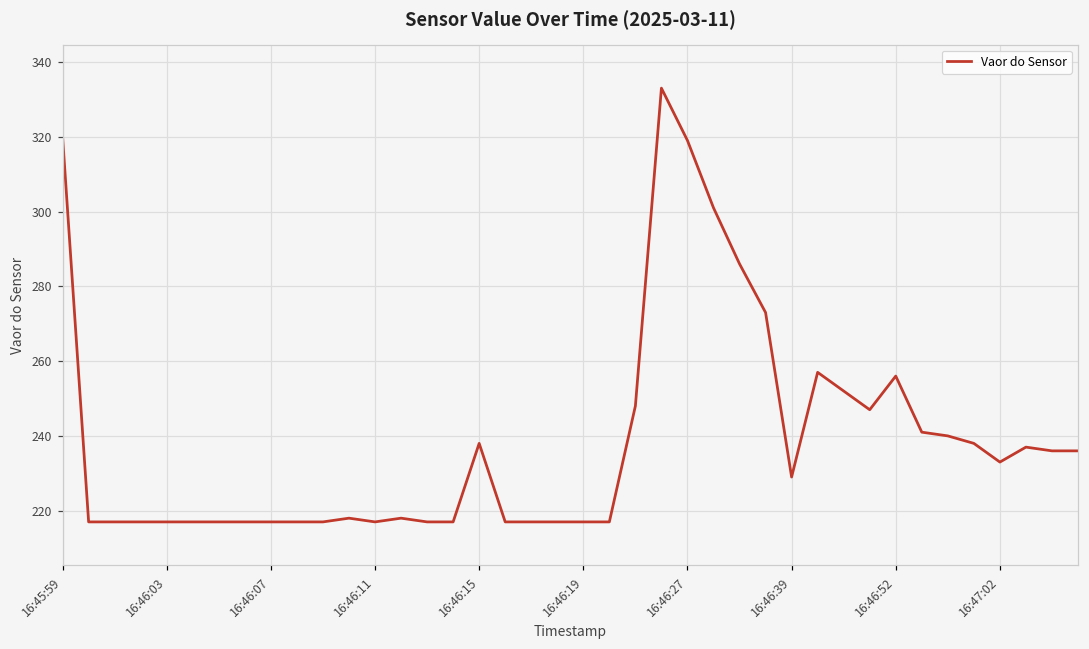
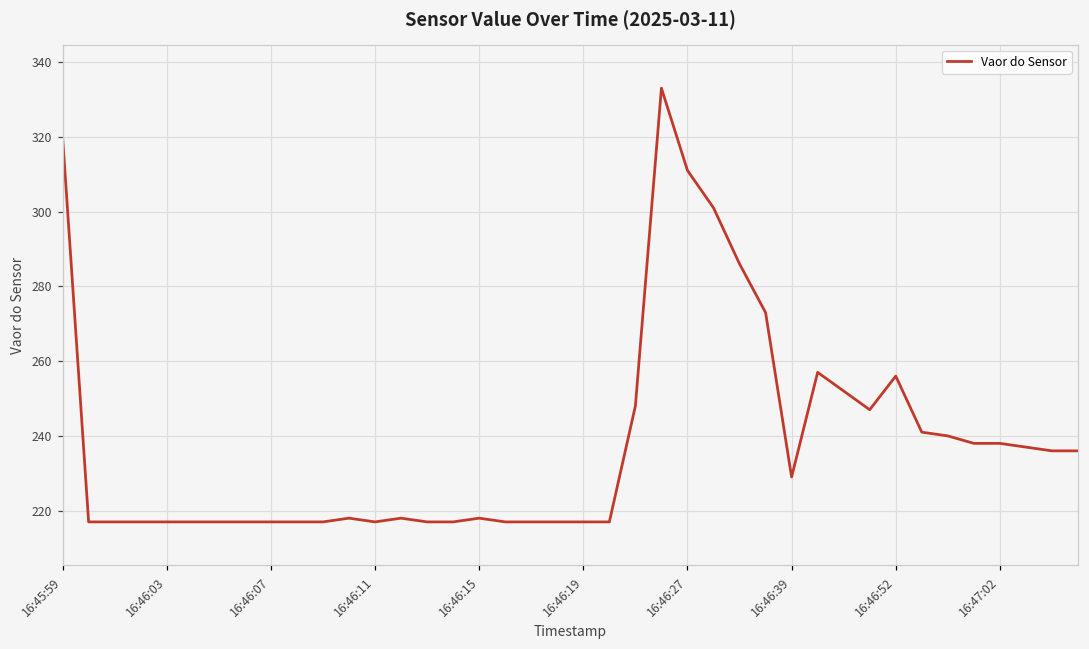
16:46:15: 238 -> 218
16:46:27: 319 -> 311
16:47:02: 233 -> 238
